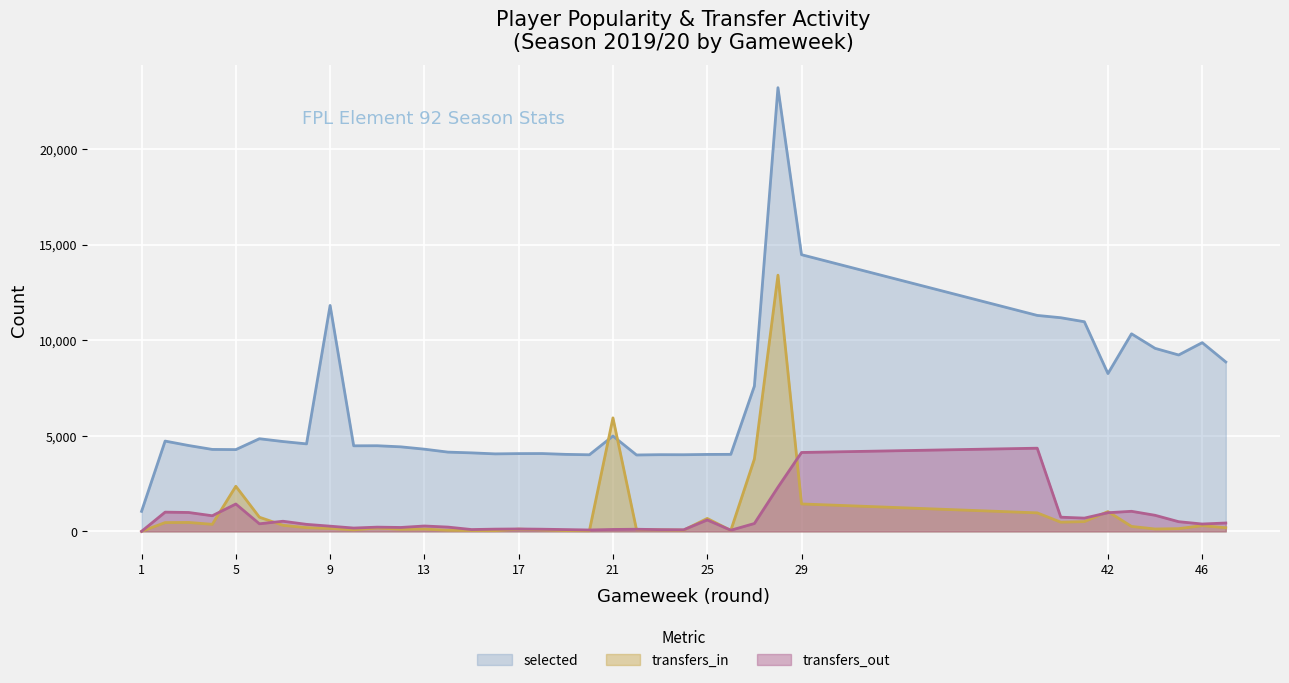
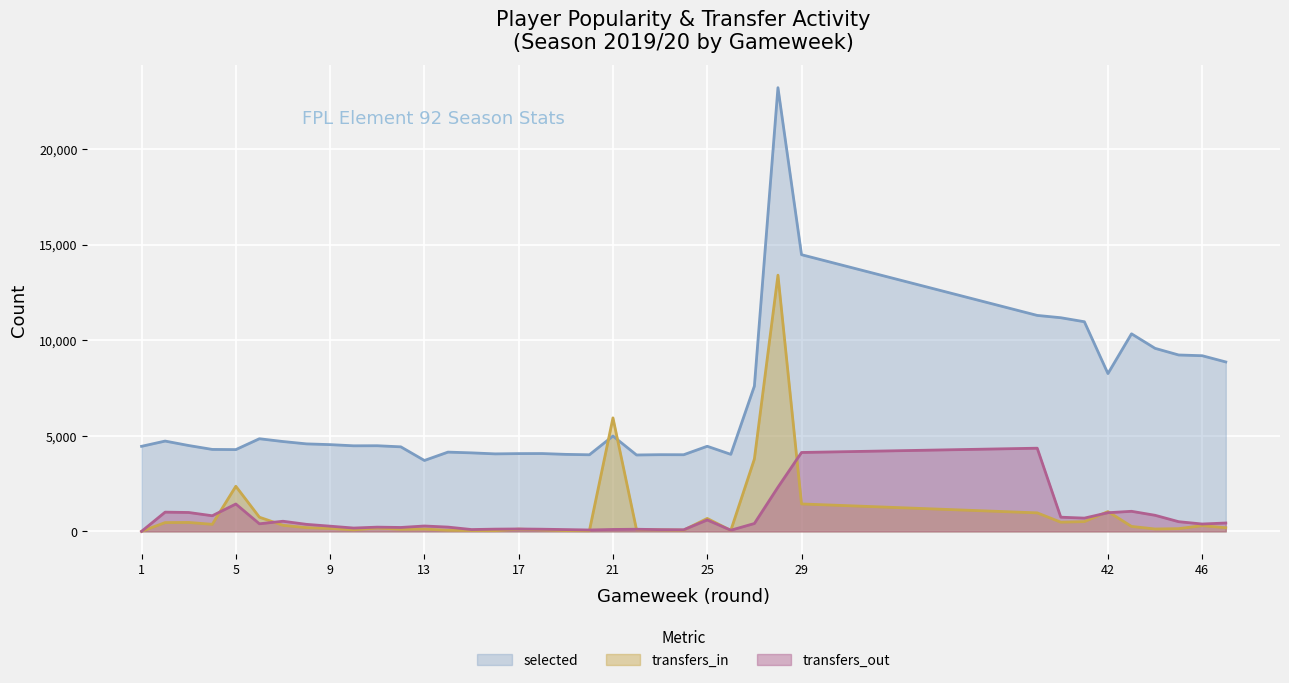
selected, 1: 1,000 -> 4,500
selected, 9: 11,800 -> 4,500
selected, 13: 4,300 -> 3,700
selected, 25: 4,000 -> 4,500
selected, 46: 9,900 -> 9,200
